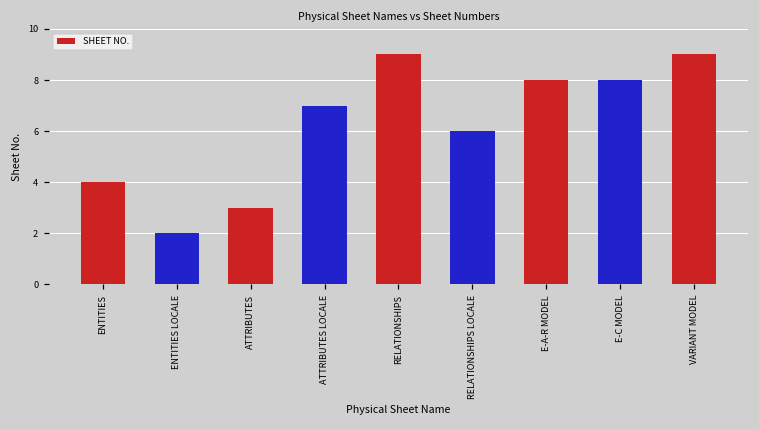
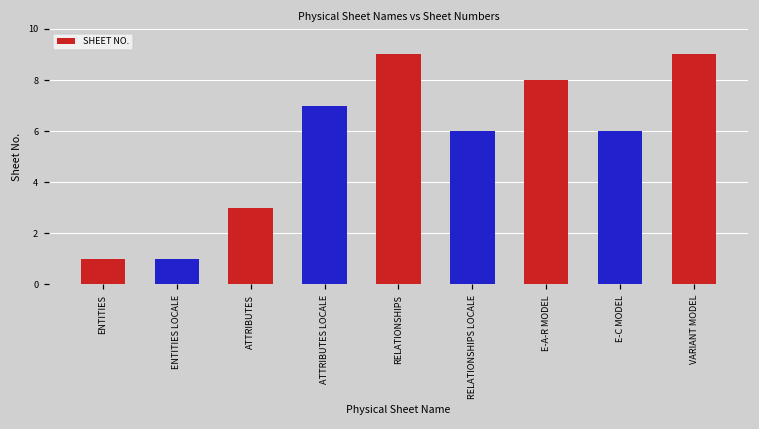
ENTITIES: 4 -> 1
ENTITIES LOCALE: 2 -> 1
E-C MODEL: 8 -> 6
